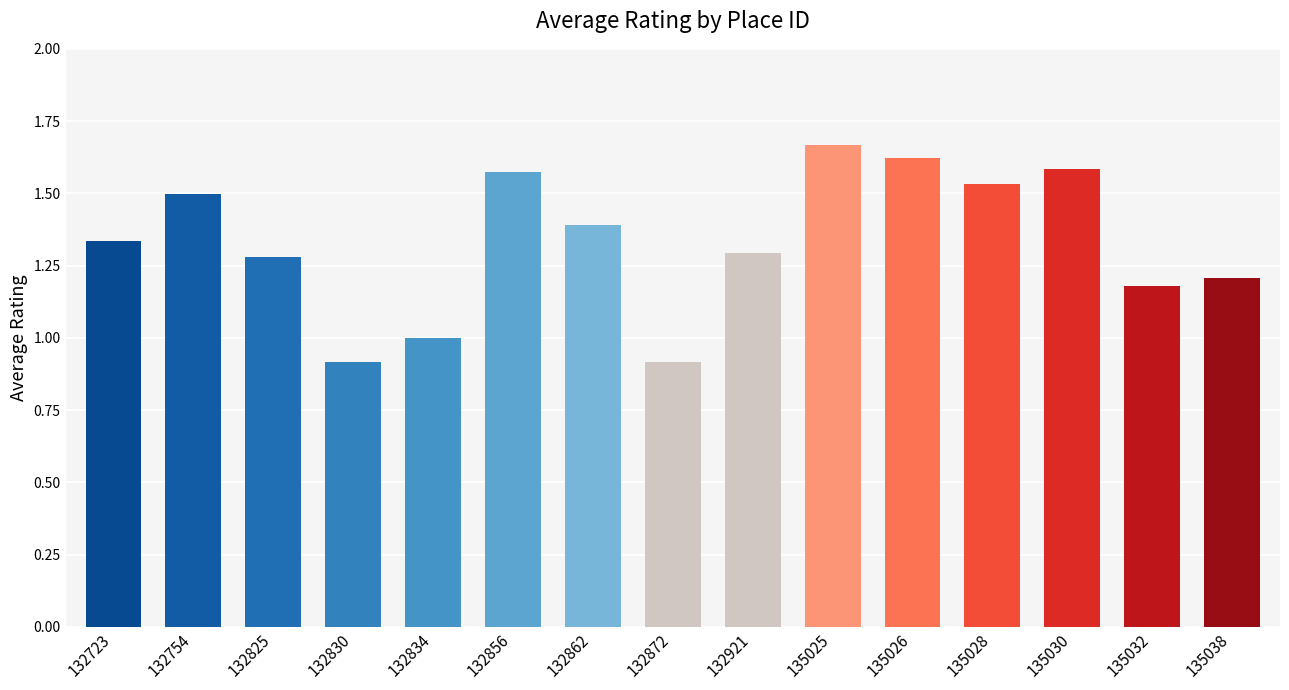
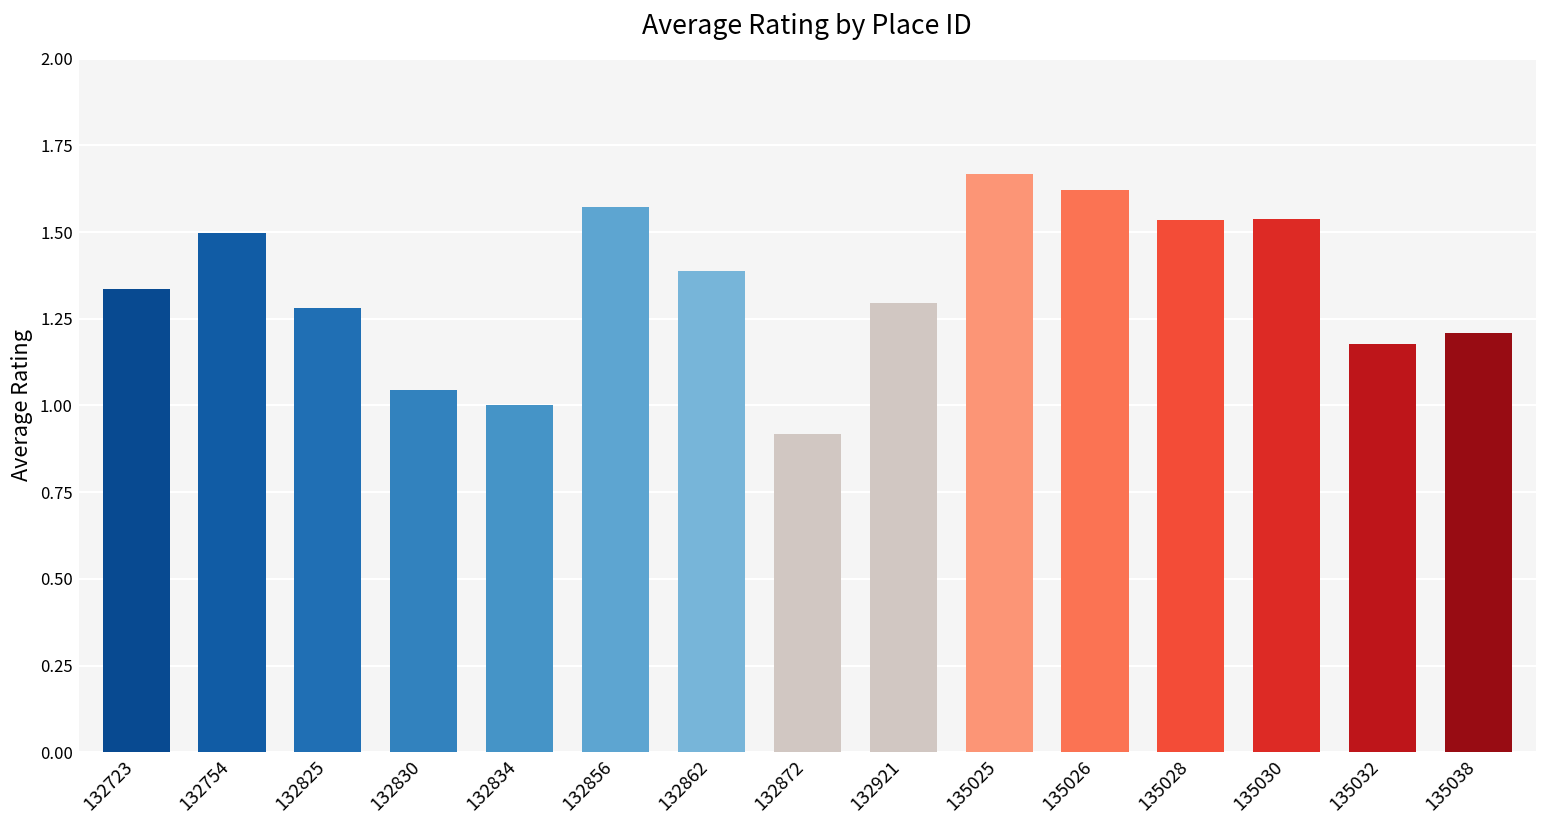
132830: 0.92 -> 1.04
135030: 1.58 -> 1.54
